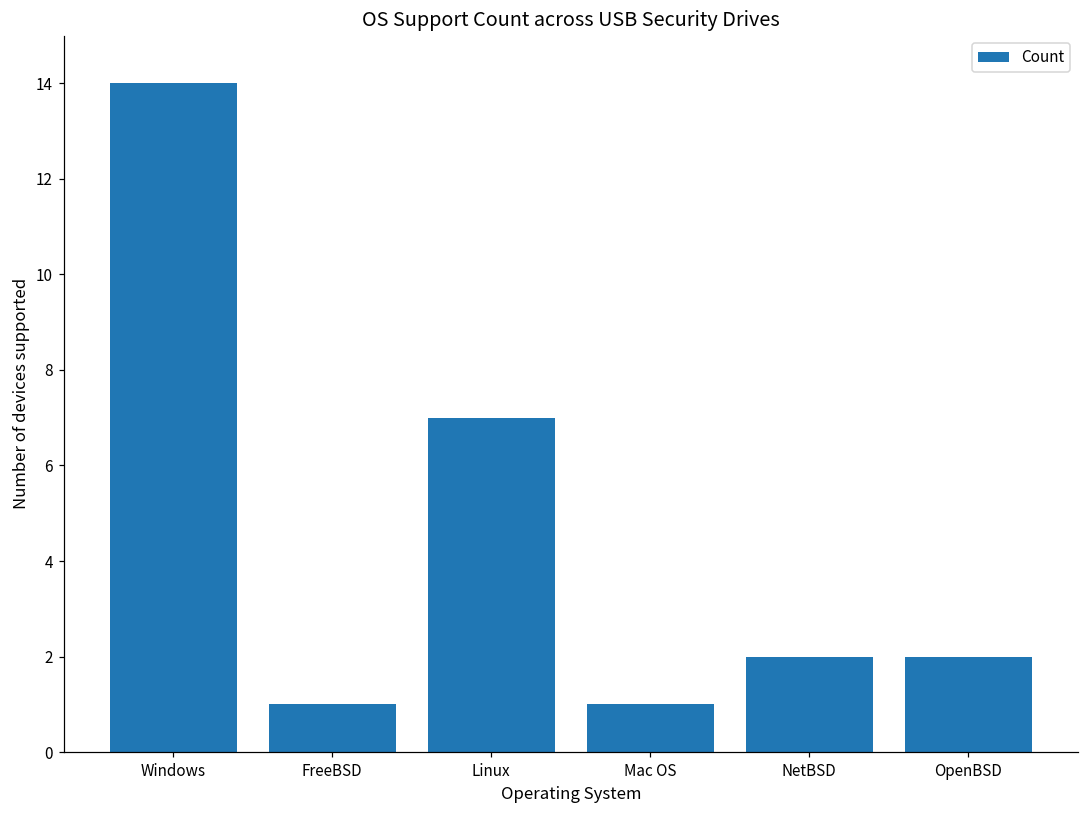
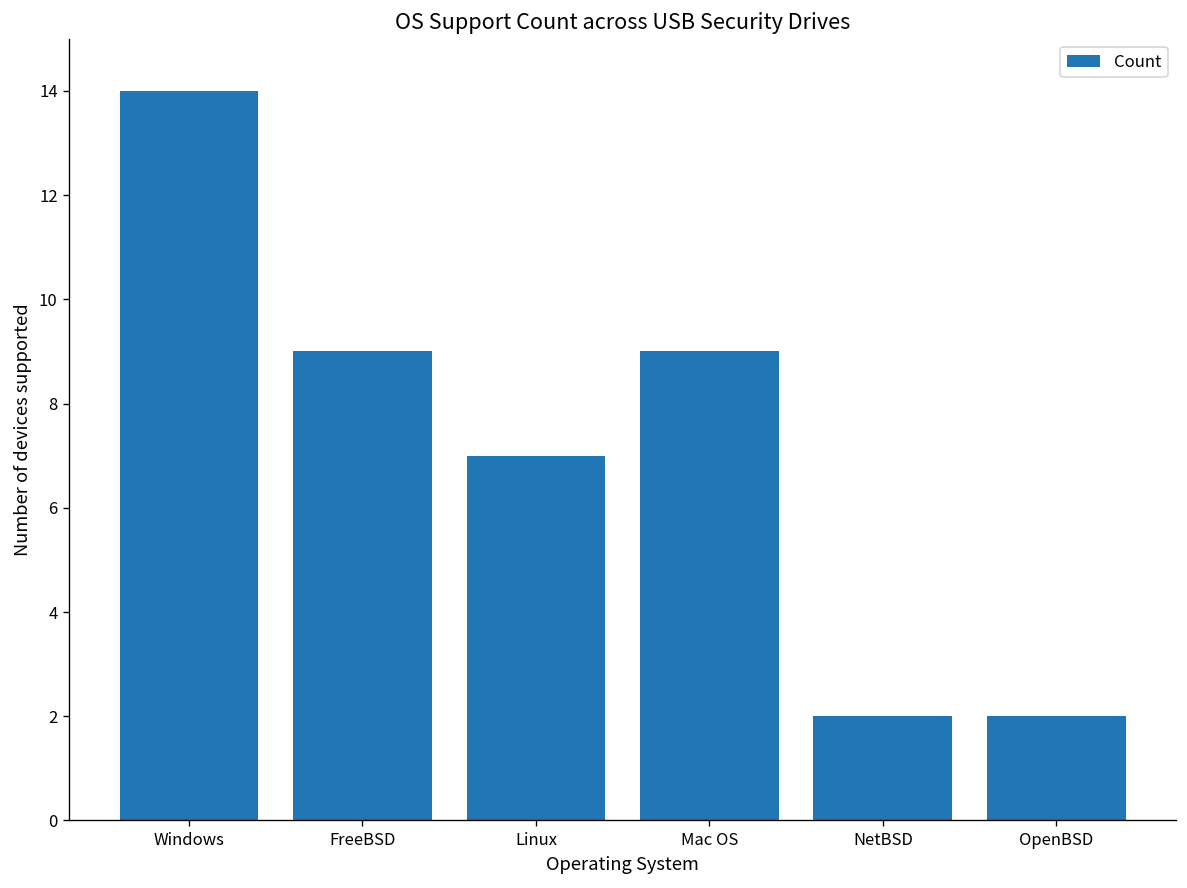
FreeBSD: 1 -> 9
Mac OS: 1 -> 9
